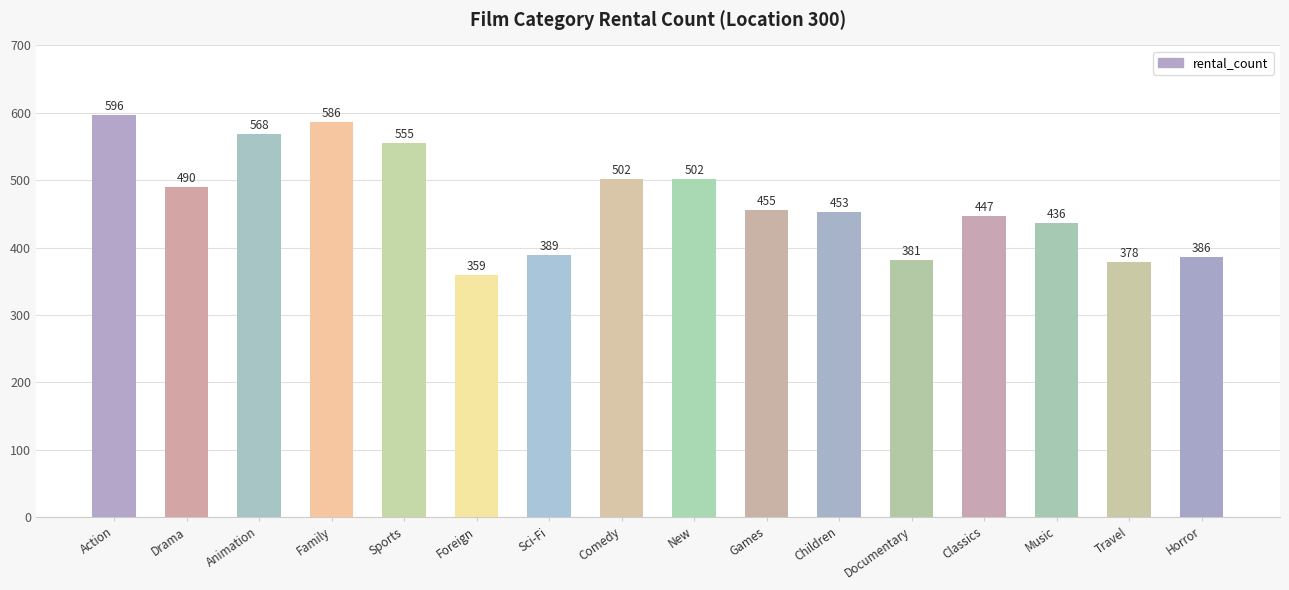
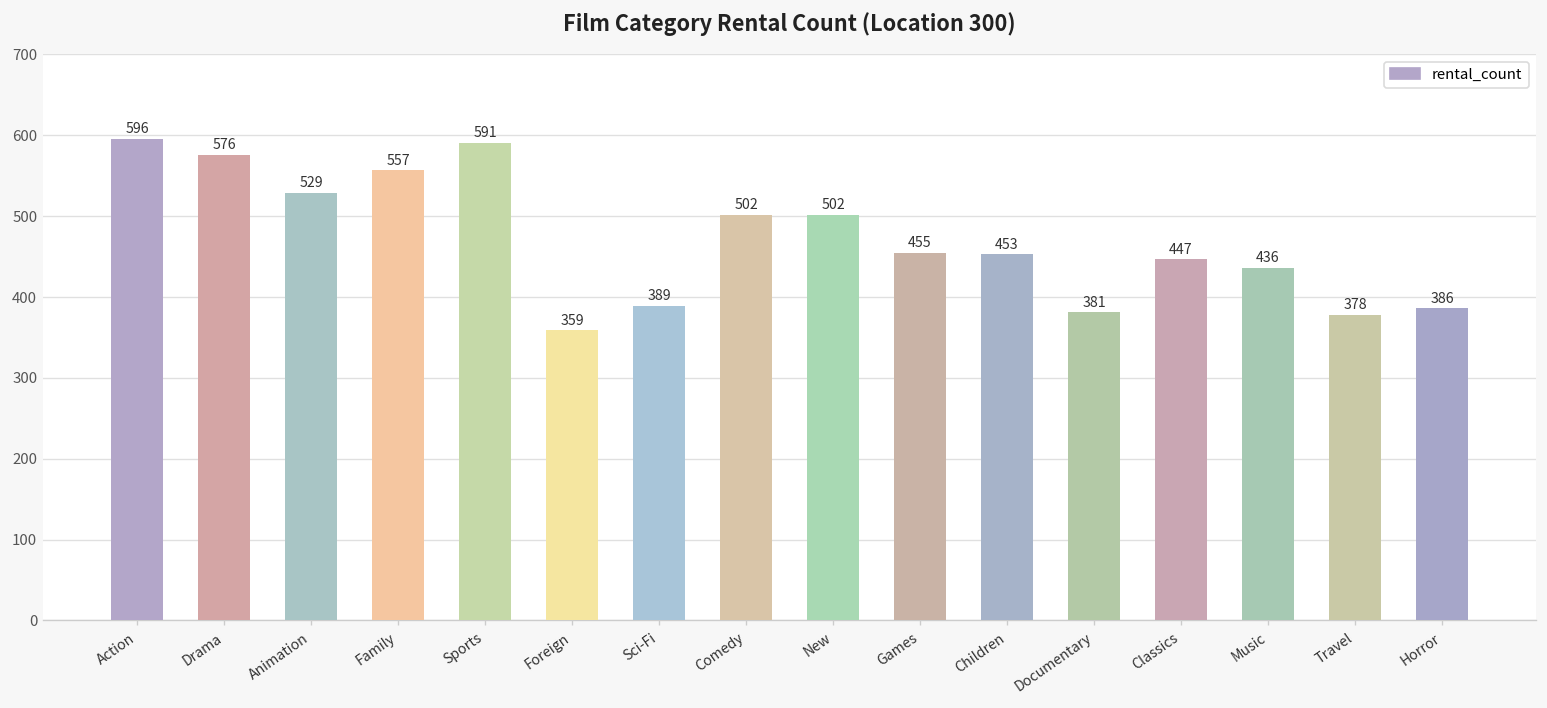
Drama: 490 -> 576
Animation: 568 -> 529
Family: 586 -> 557
Sports: 555 -> 591
